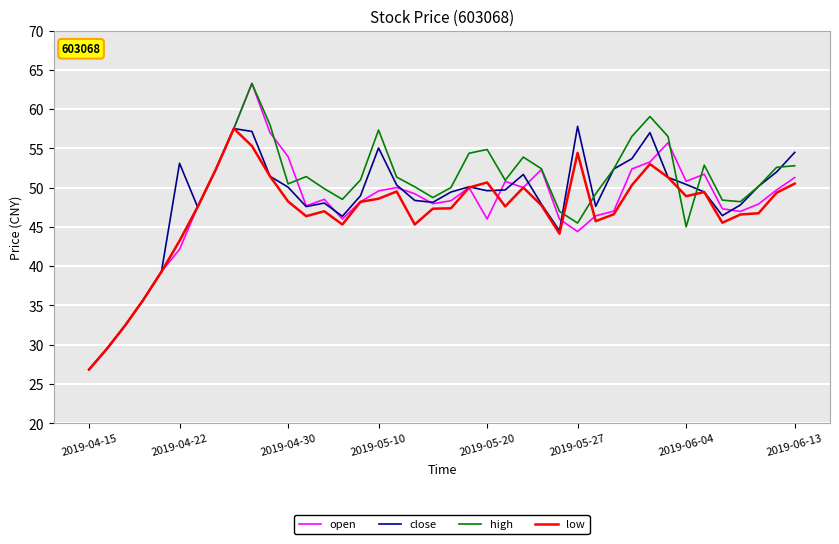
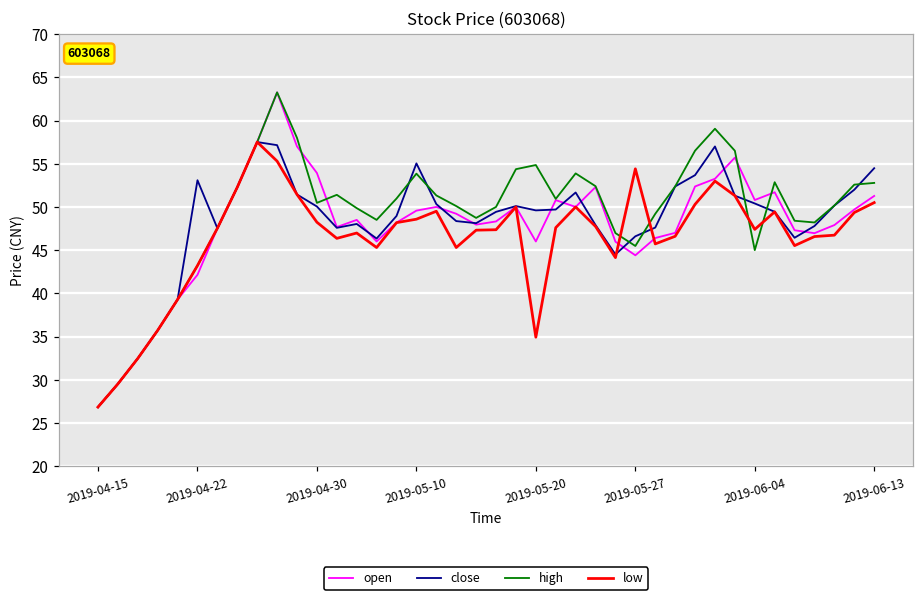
high, 2019-05-10: 57 -> 54
low, 2019-05-20: 51 -> 35
close, 2019-05-27: 58 -> 47
low, 2019-06-04: 49 -> 47
